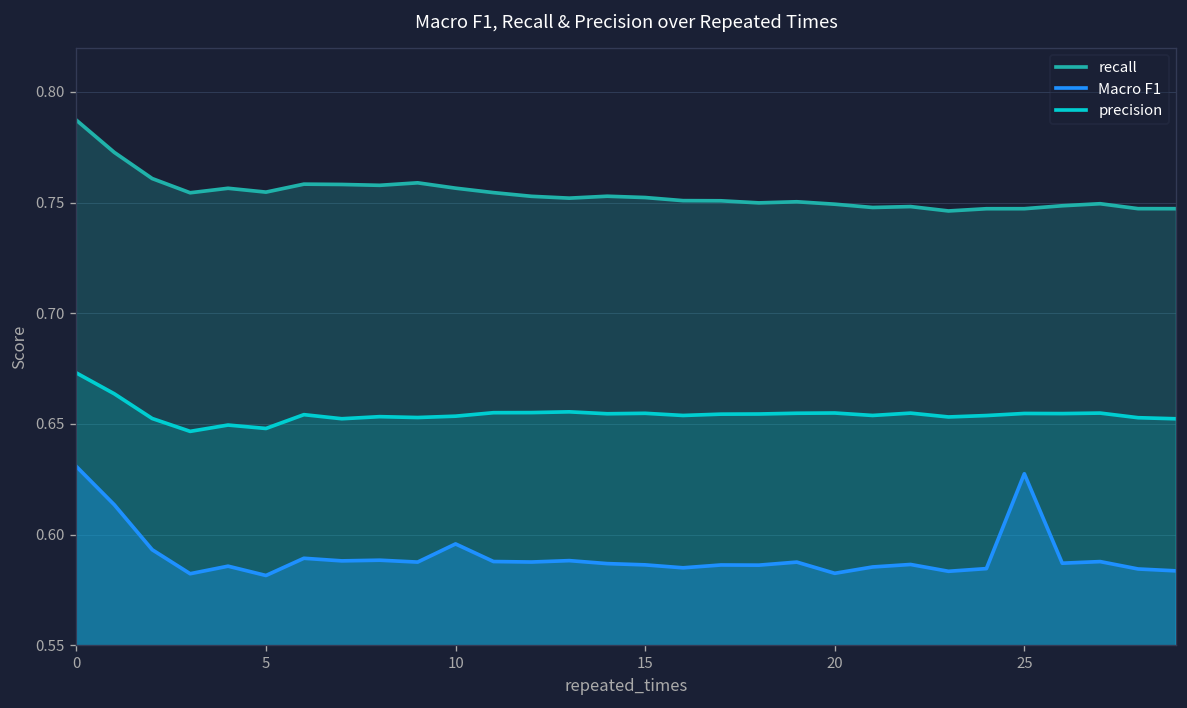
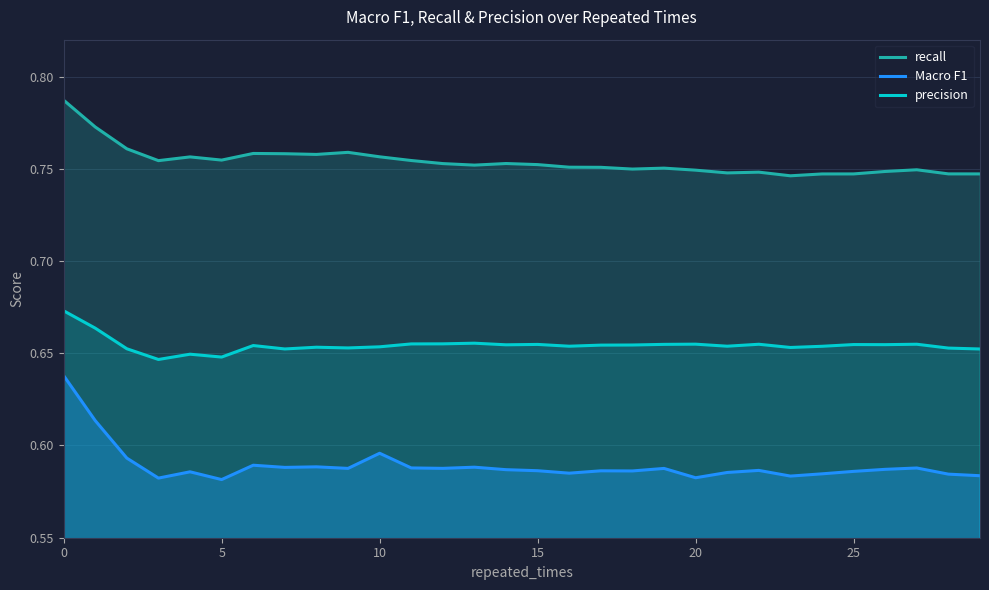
Macro F1, 0: 0.631 -> 0.638
Macro F1, 25: 0.627 -> 0.586
